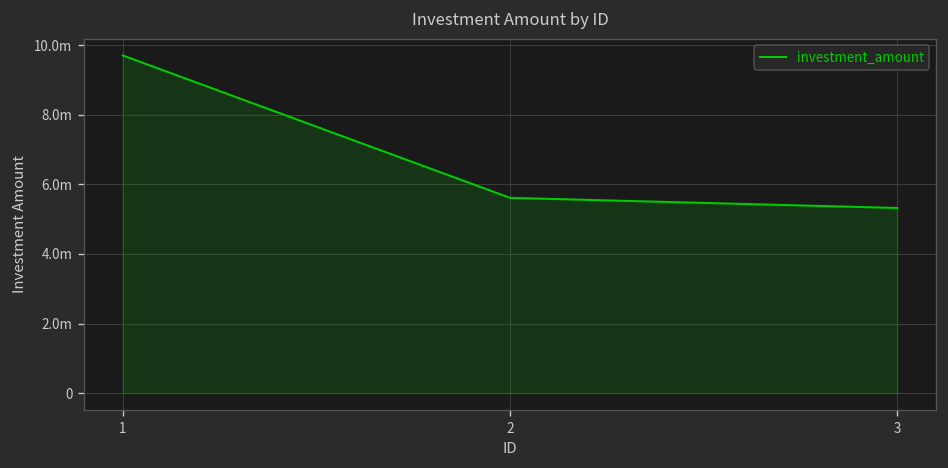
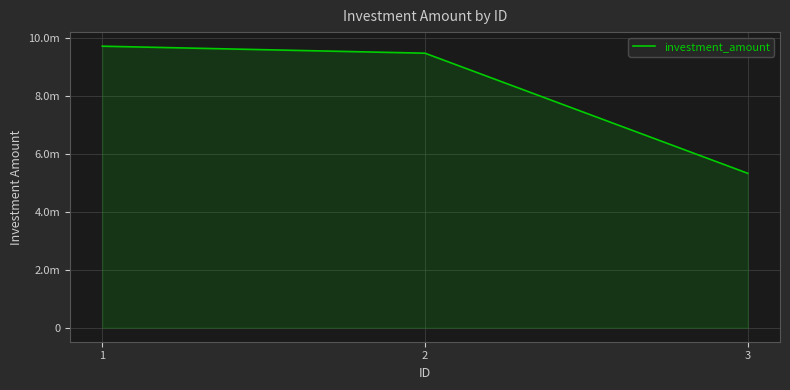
2: 5.6m -> 9.5m
